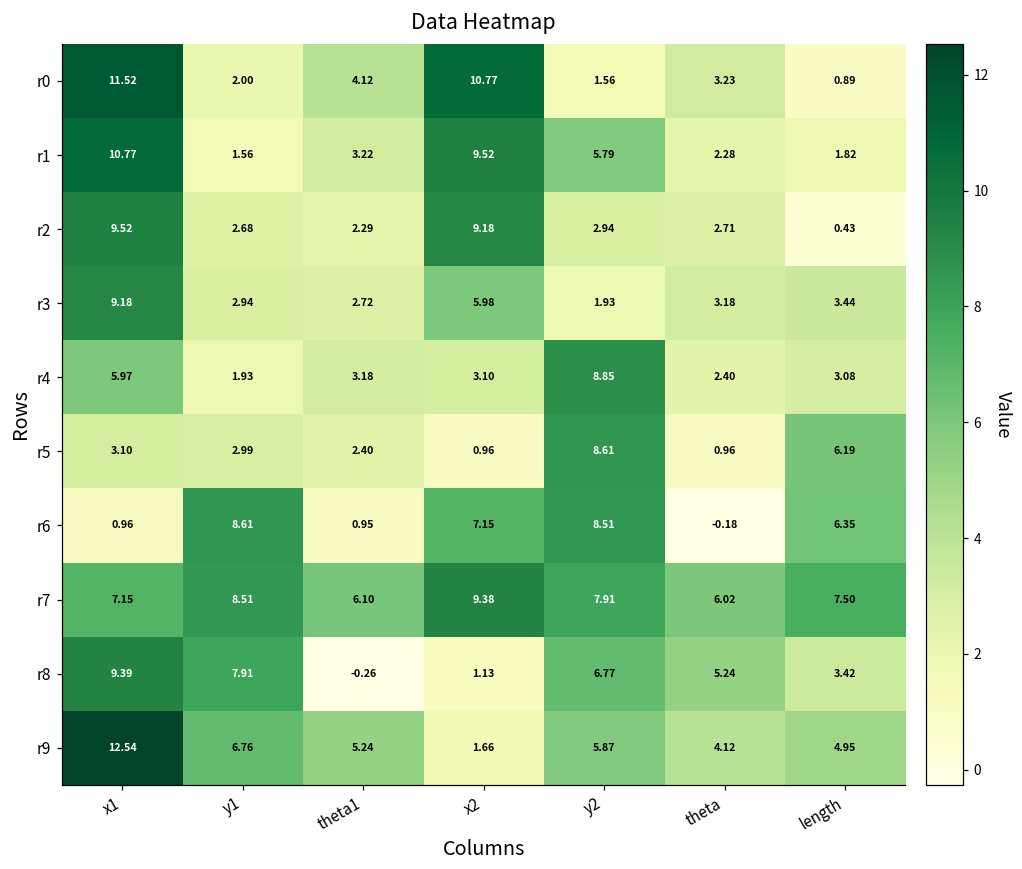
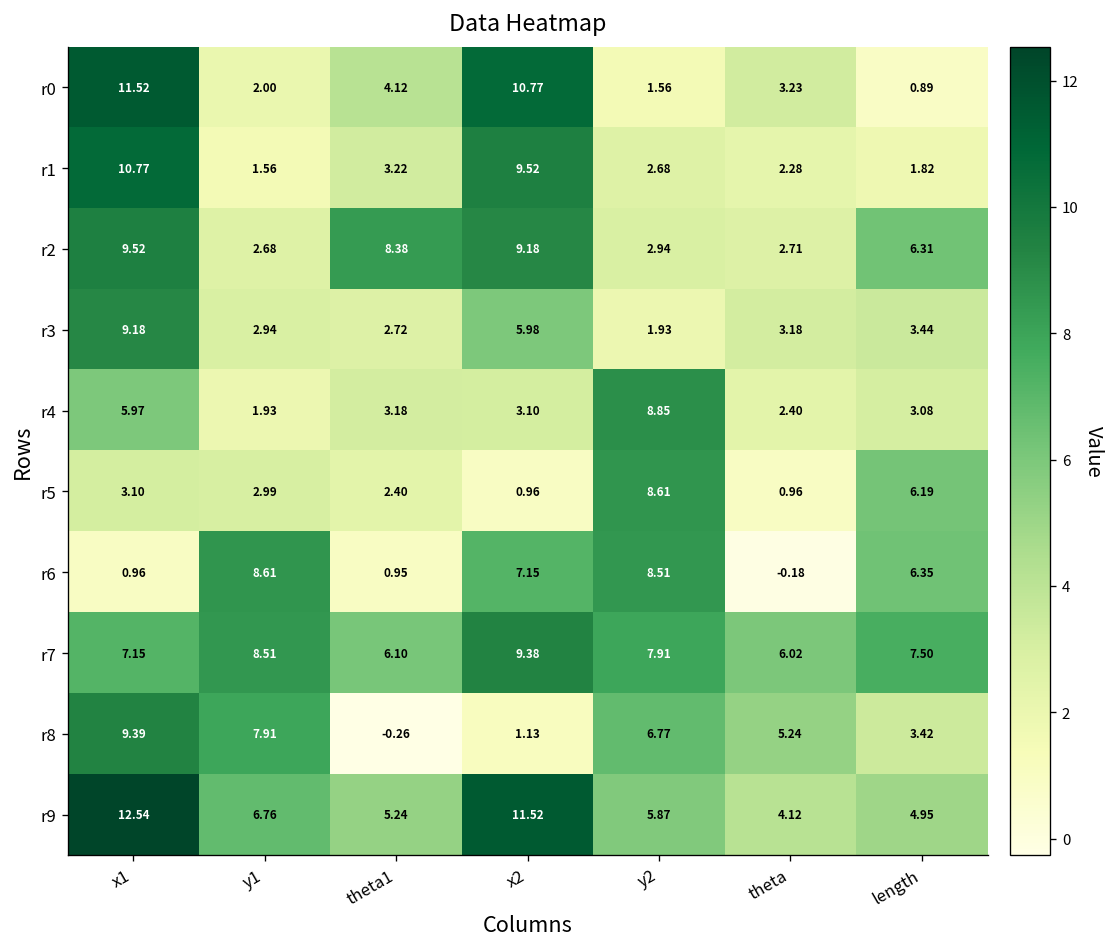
r1, y2: 5.79 -> 2.68
r2, theta1: 2.29 -> 8.38
r2, length: 0.43 -> 6.31
r9, x2: 1.66 -> 11.52
